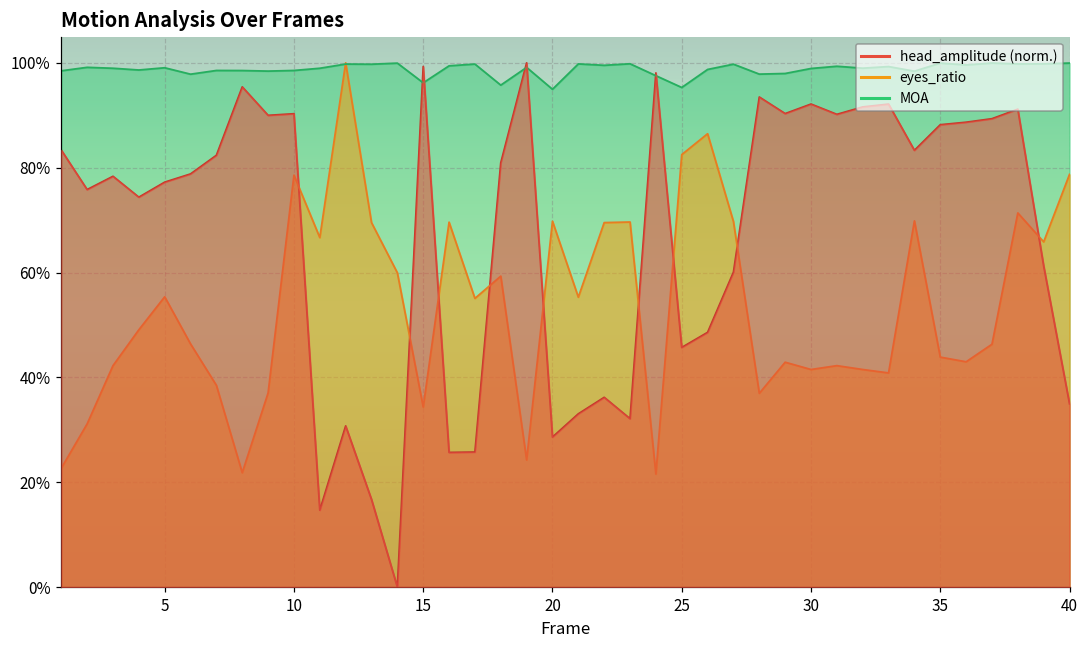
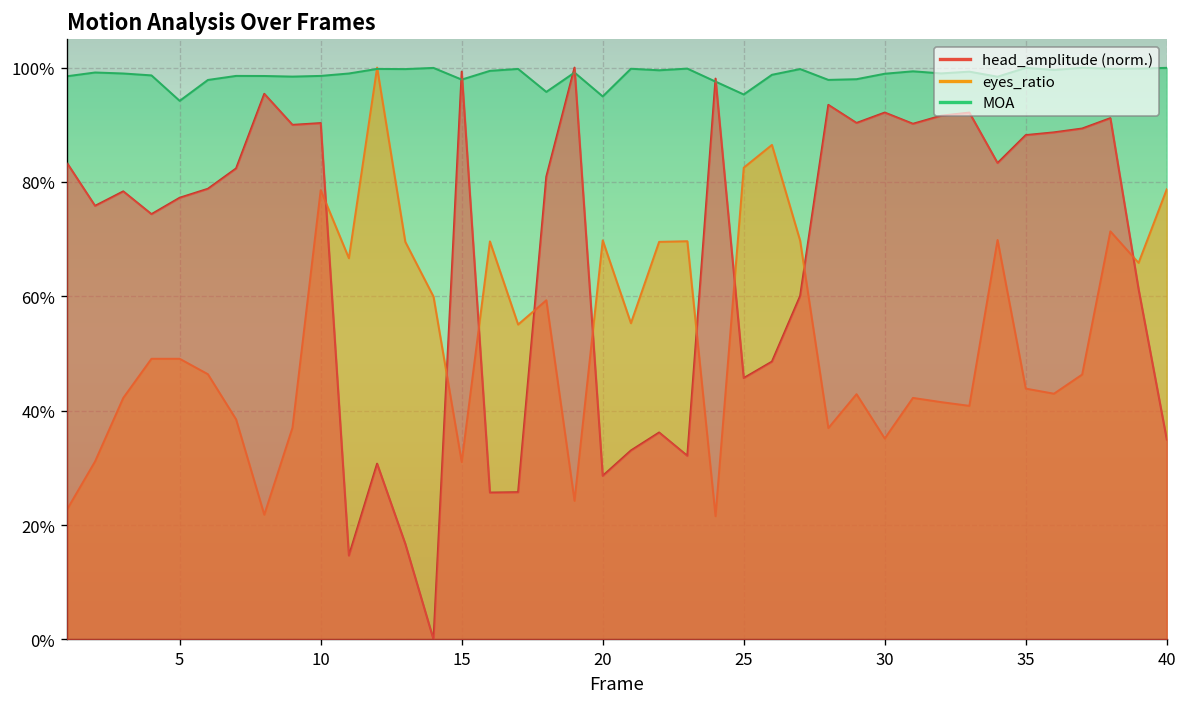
eyes_ratio, 5: 55% -> 49%
MOA, 5: 99% -> 94%
eyes_ratio, 15: 34% -> 31%
MOA, 15: 96% -> 98%
eyes_ratio, 30: 42% -> 35%
